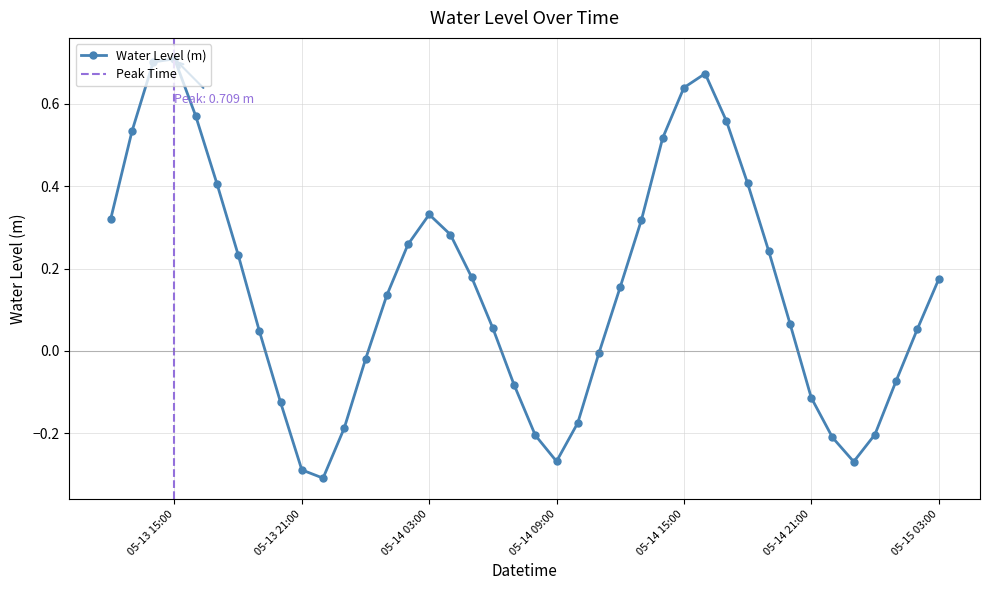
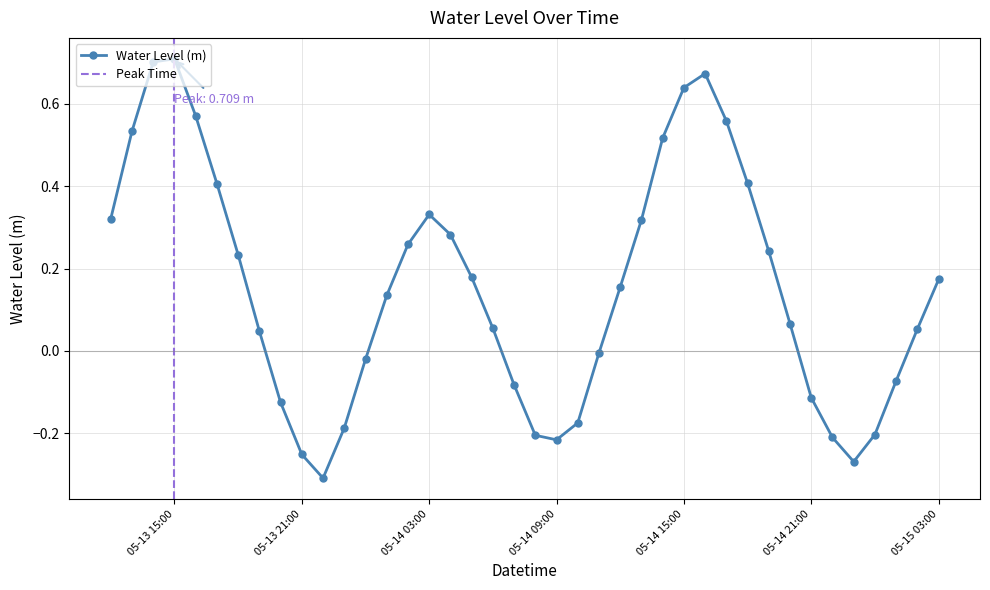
05-13 21:00: -0.29 -> -0.25
05-14 09:00: -0.27 -> -0.22
